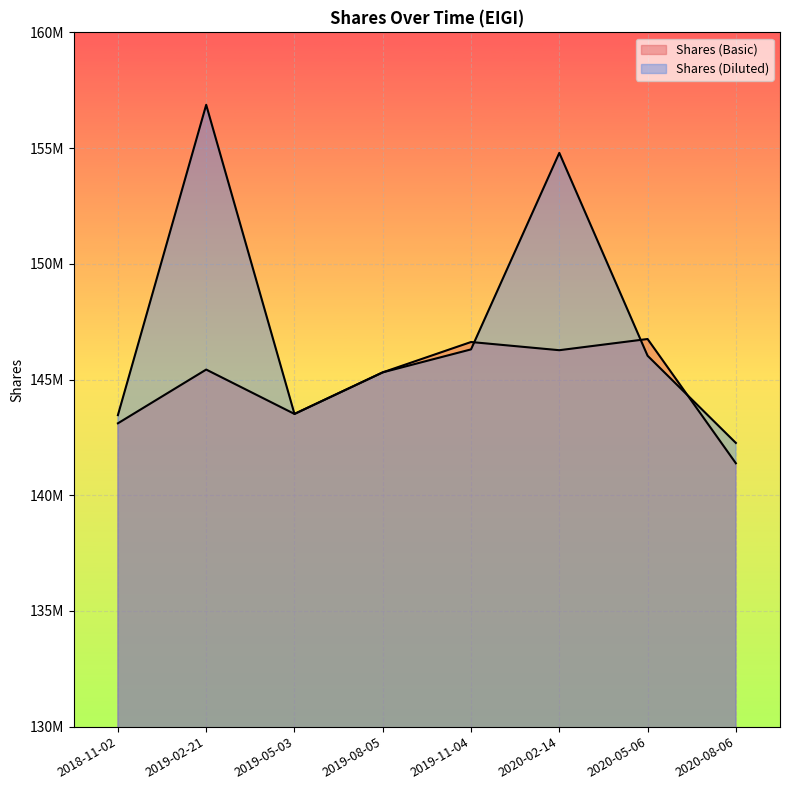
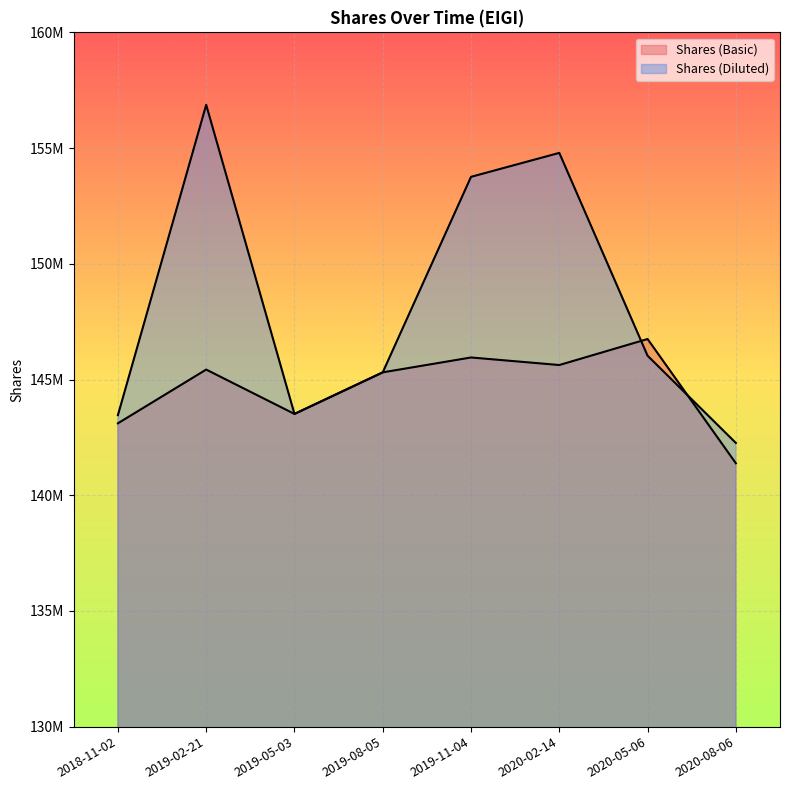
Shares (Basic), 2019-11-04: 146600000 -> 146000000
Shares (Diluted), 2019-11-04: 146300000 -> 153800000
Shares (Basic), 2020-02-14: 146300000 -> 145600000
